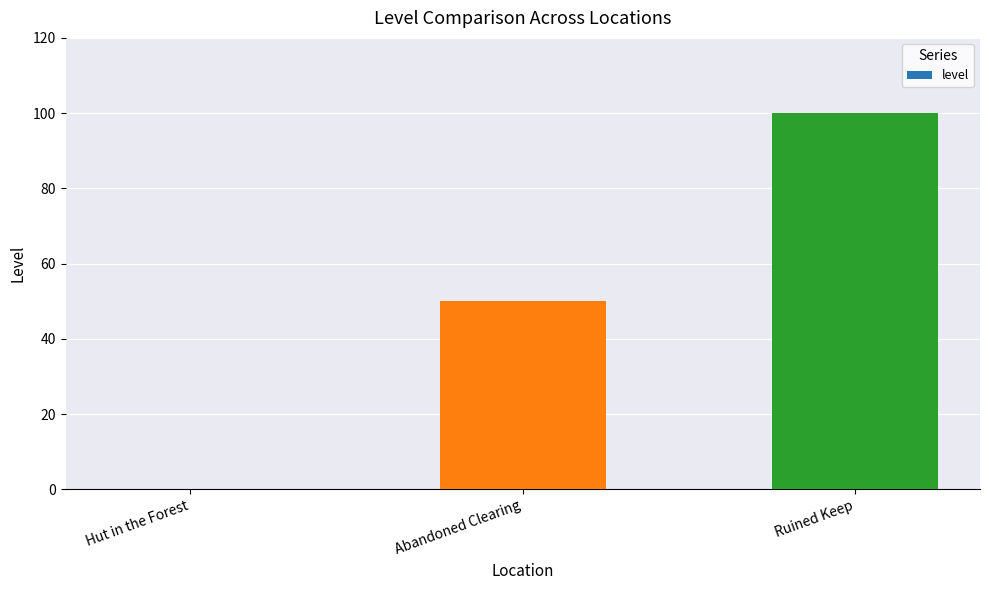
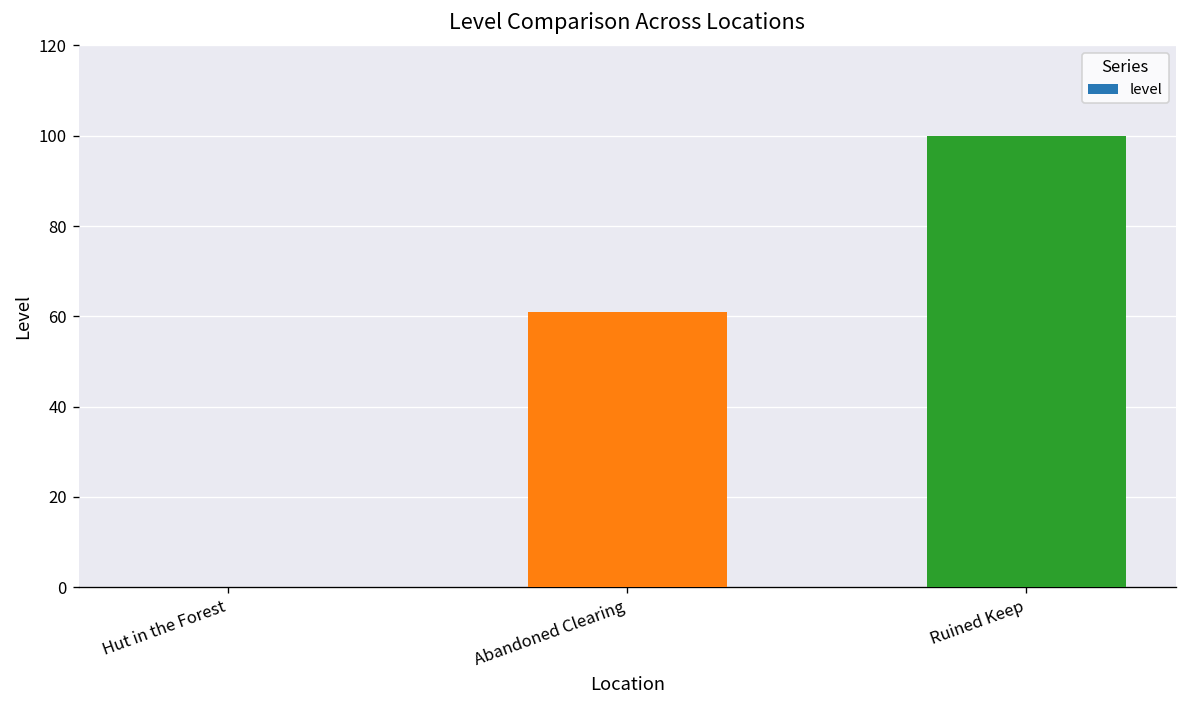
Abandoned Clearing: 50 -> 61
